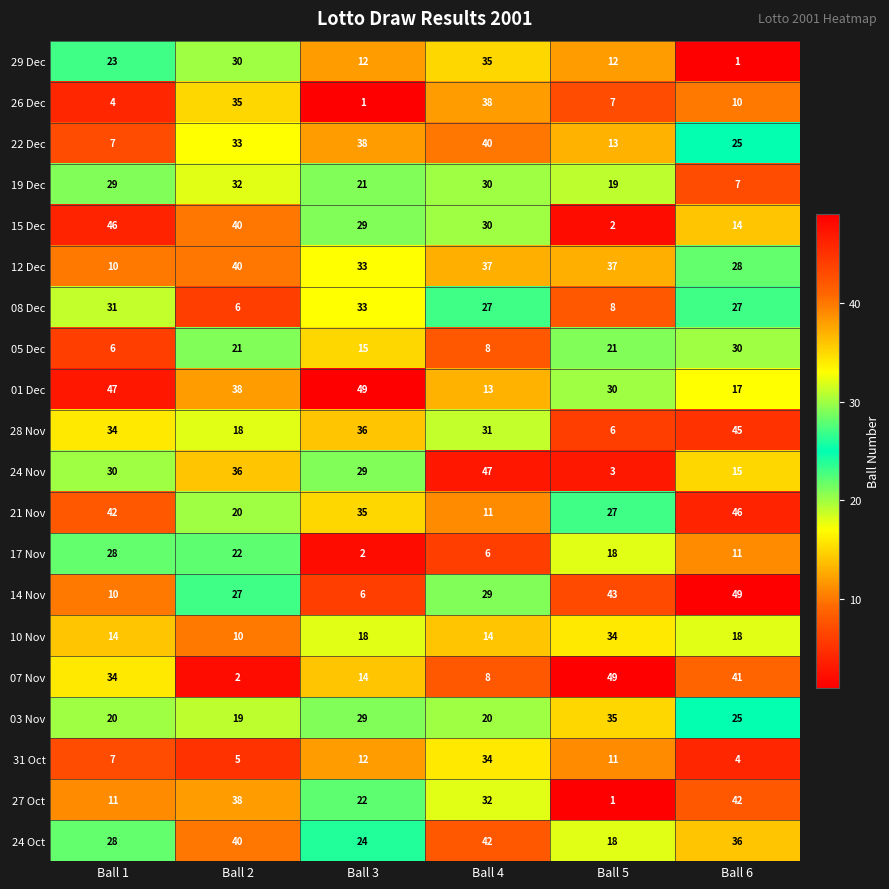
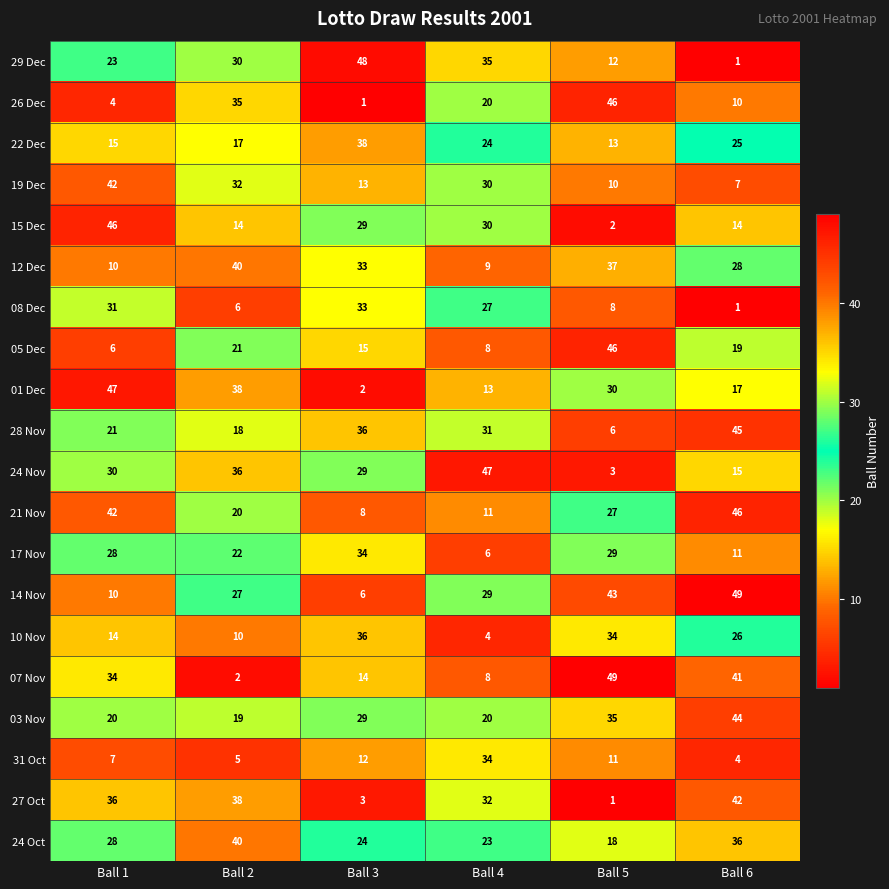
29 Dec, Ball 3: 12 -> 48
26 Dec, Ball 4: 38 -> 20
26 Dec, Ball 5: 7 -> 46
22 Dec, Ball 1: 7 -> 15
22 Dec, Ball 2: 33 -> 17
22 Dec, Ball 4: 40 -> 24
19 Dec, Ball 1: 29 -> 42
19 Dec, Ball 3: 21 -> 13
19 Dec, Ball 5: 19 -> 10
15 Dec, Ball 2: 40 -> 14
12 Dec, Ball 4: 37 -> 9
08 Dec, Ball 6: 27 -> 1
05 Dec, Ball 5: 21 -> 46
05 Dec, Ball 6: 30 -> 19
01 Dec, Ball 3: 49 -> 2
28 Nov, Ball 1: 34 -> 21
21 Nov, Ball 3: 35 -> 8
17 Nov, Ball 3: 2 -> 34
17 Nov, Ball 5: 18 -> 29
10 Nov, Ball 3: 18 -> 36
10 Nov, Ball 4: 14 -> 4
10 Nov, Ball 6: 18 -> 26
03 Nov, Ball 6: 25 -> 44
27 Oct, Ball 1: 11 -> 36
27 Oct, Ball 3: 22 -> 3
24 Oct, Ball 4: 42 -> 23
